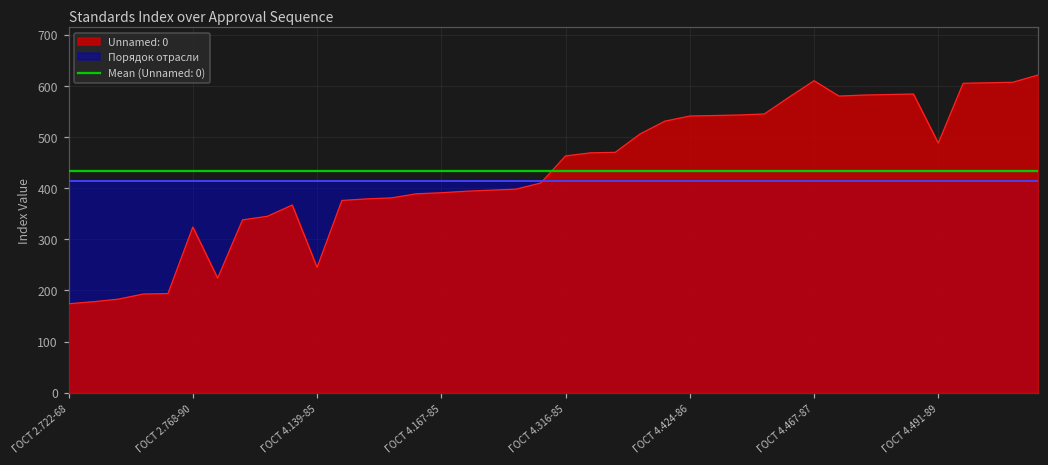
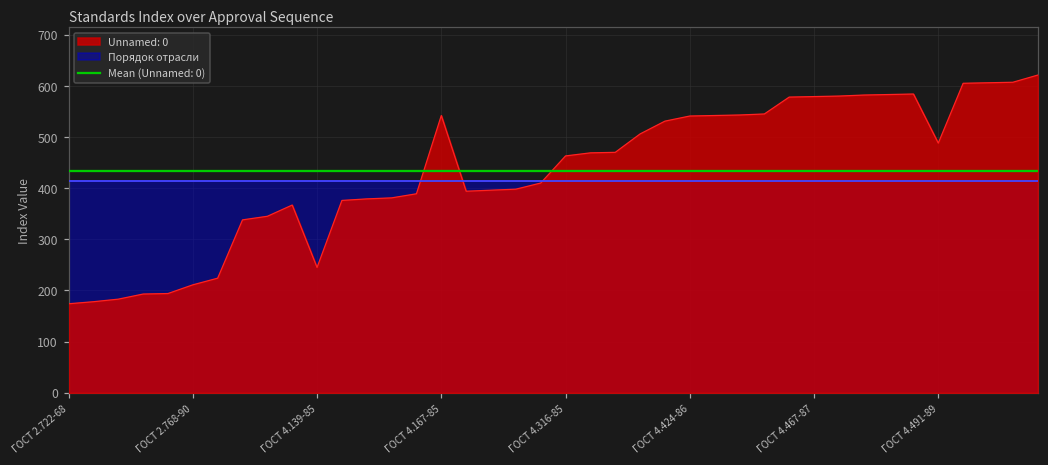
Unnamed: 0, ГОСТ 2.768-90: 320 -> 210
Unnamed: 0, ГОСТ 4.167-85: 390 -> 540
Unnamed: 0, ГОСТ 4.467-87: 610 -> 580
